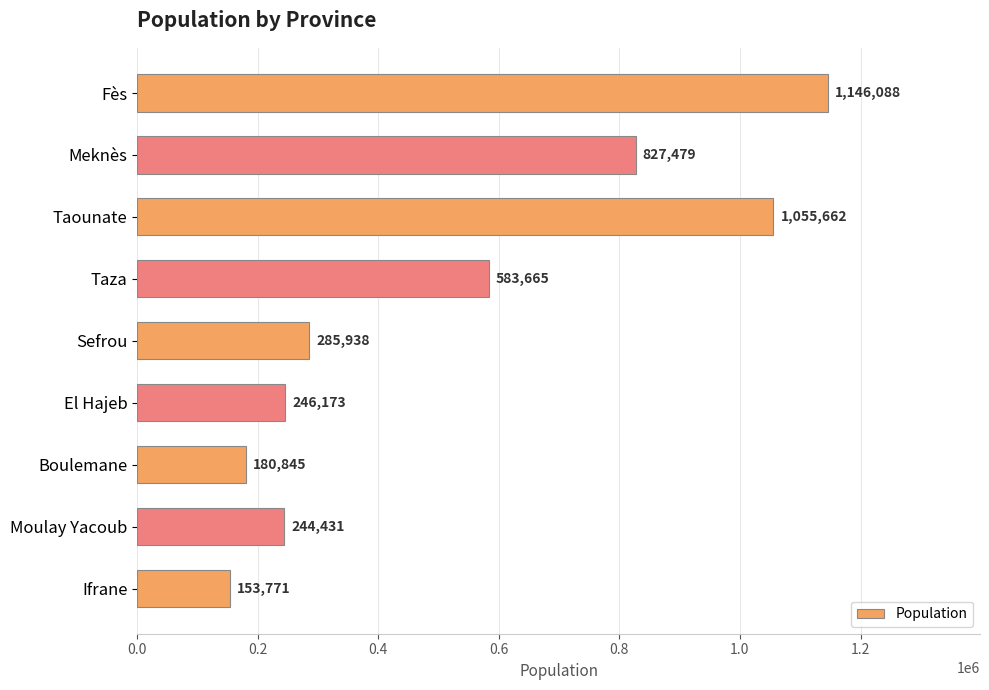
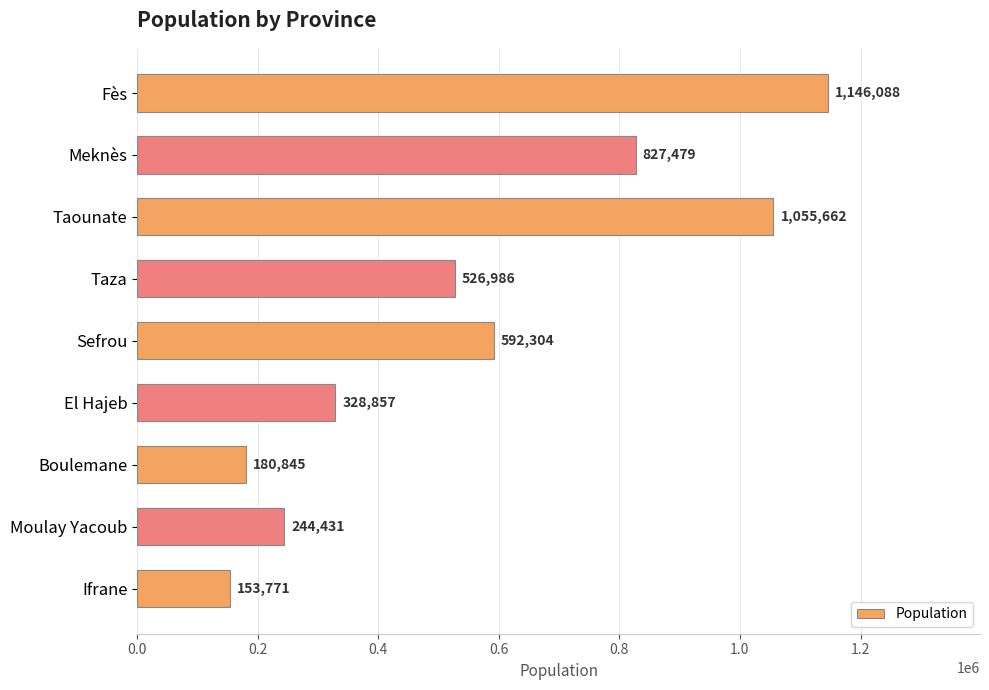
Taza: 583,665 -> 526,986
Sefrou: 285,938 -> 592,304
El Hajeb: 246,173 -> 328,857
